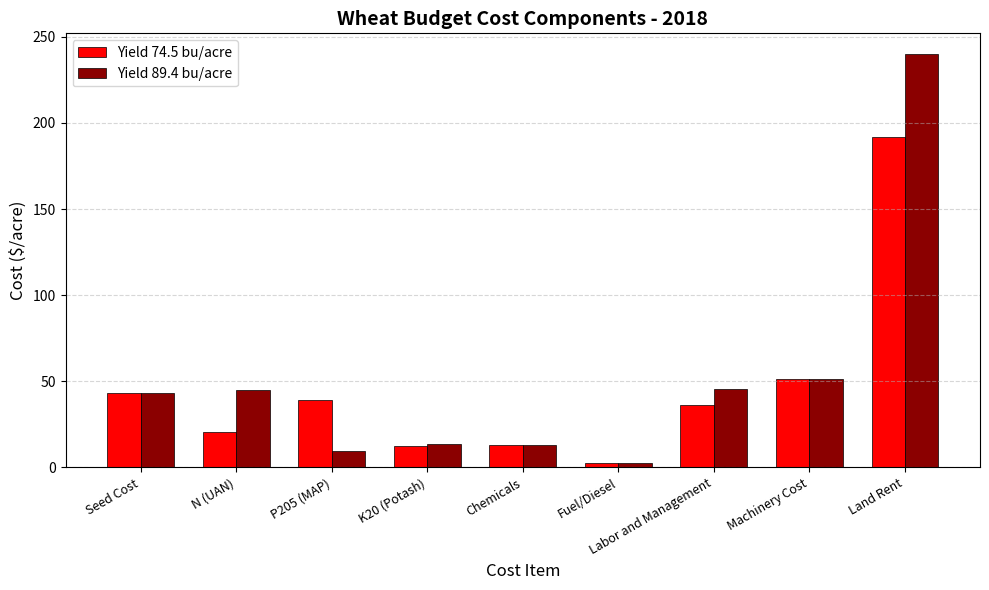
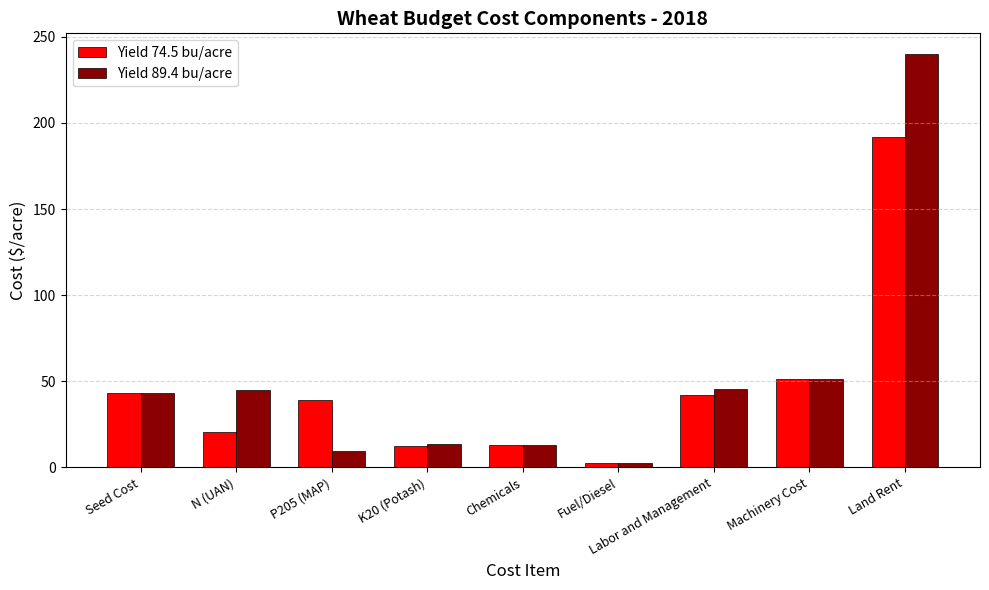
Yield 74.5 bu/acre, Labor and Management: 37 -> 42
